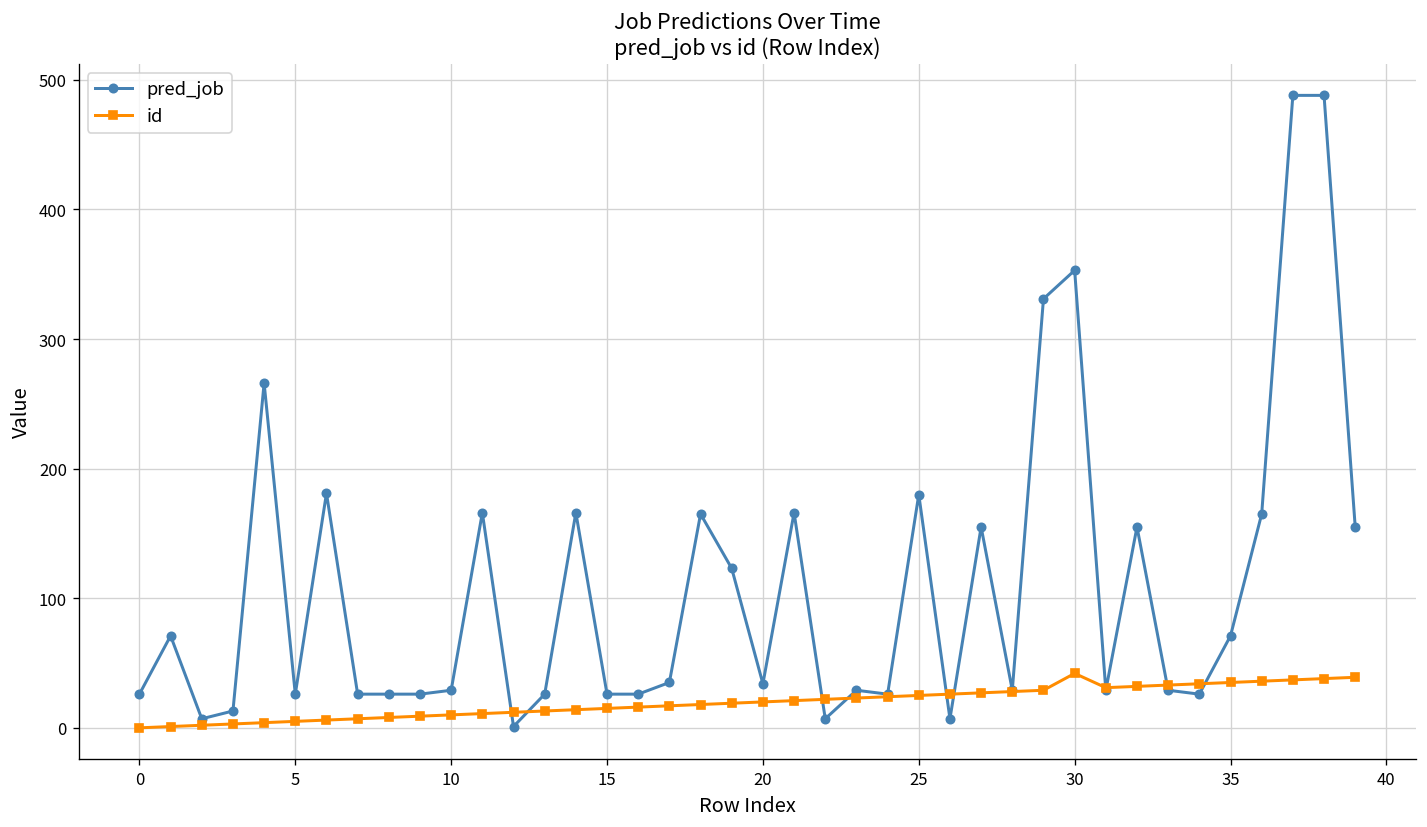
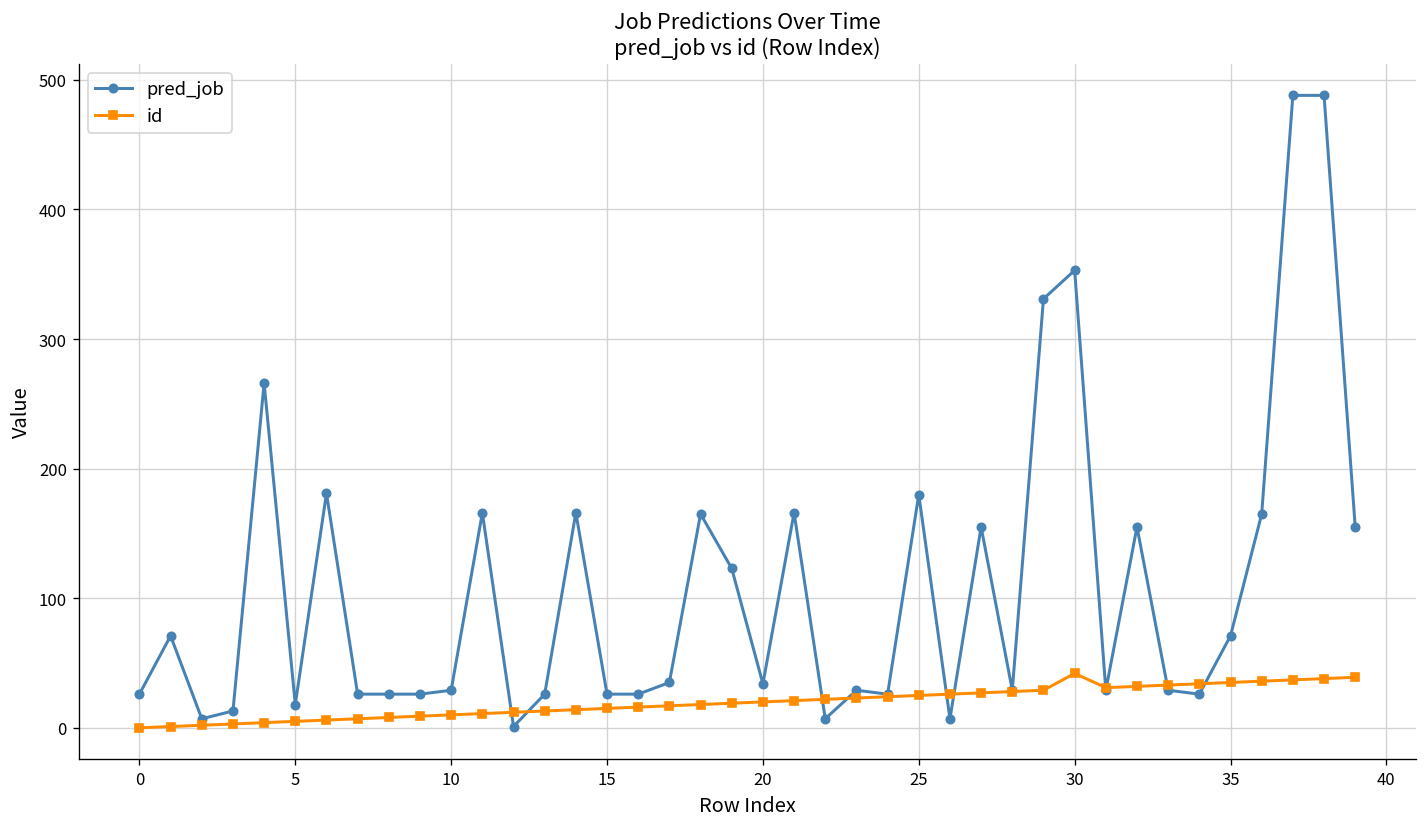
pred_job, 5: 26 -> 18
